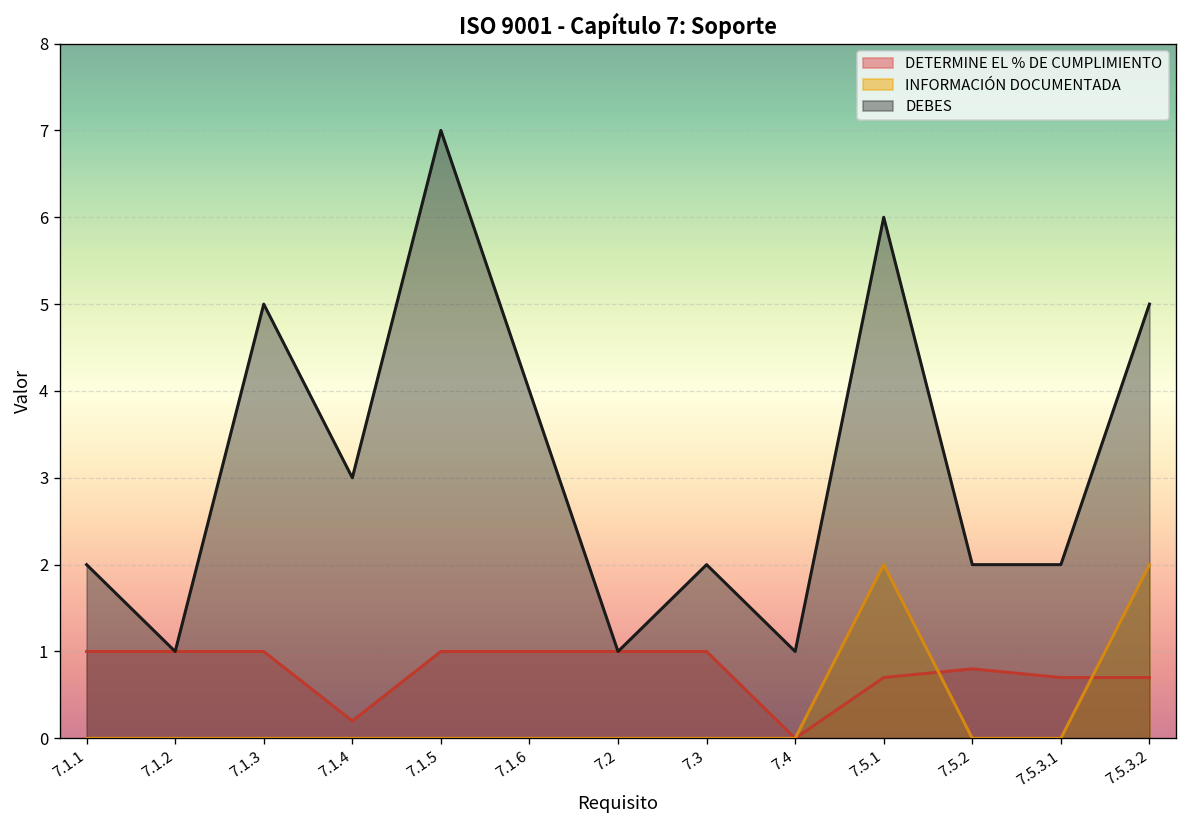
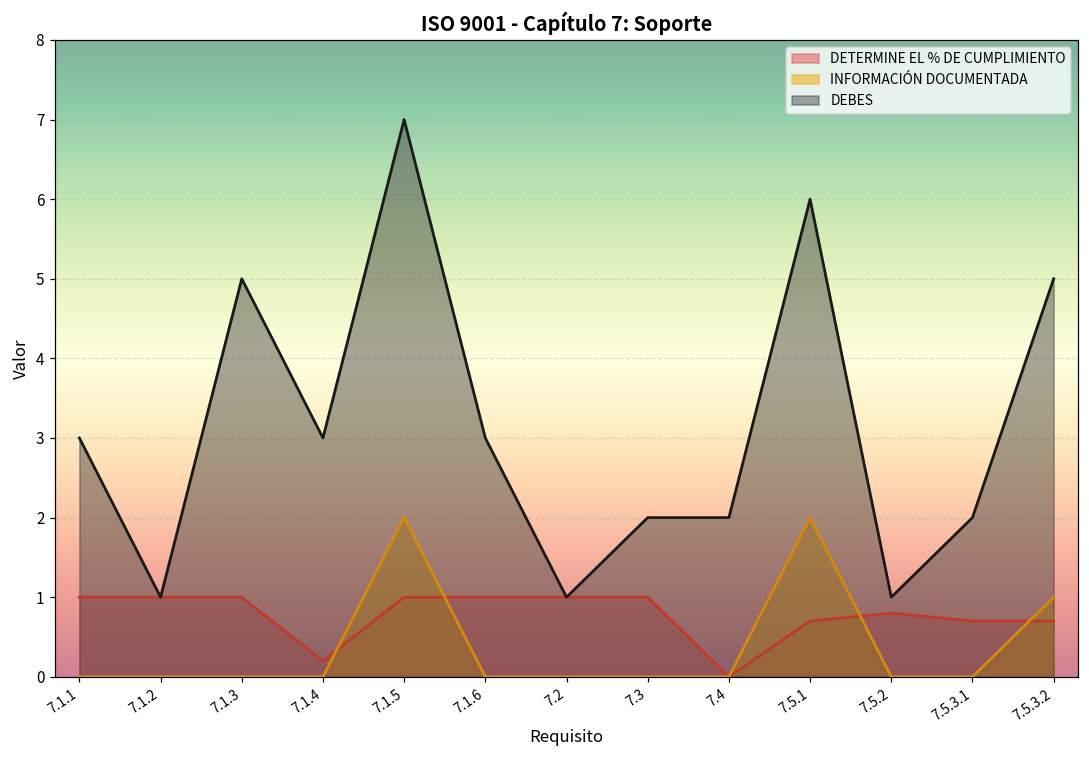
DEBES, 7.1.1: 2 -> 3
INFORMACIÓN DOCUMENTADA, 7.1.5: 0 -> 2
DEBES, 7.1.6: 4 -> 3
DEBES, 7.4: 1 -> 2
DEBES, 7.5.2: 2 -> 1
INFORMACIÓN DOCUMENTADA, 7.5.3.2: 2 -> 1
